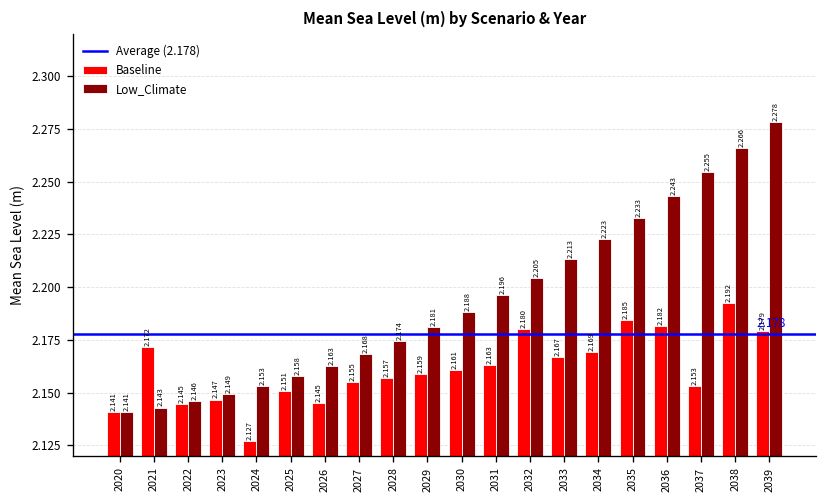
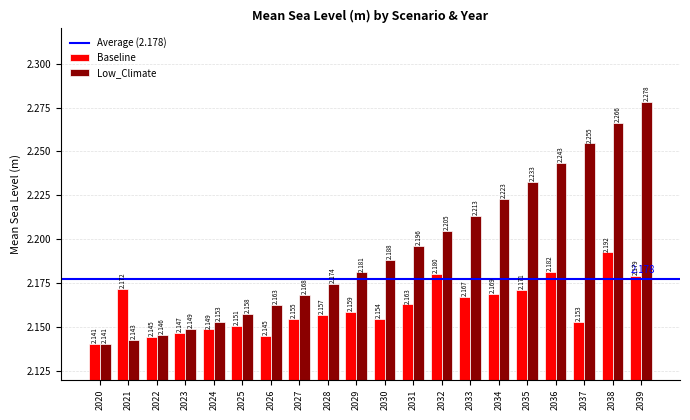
Baseline, 2024: 2.127 -> 2.149
Baseline, 2030: 2.161 -> 2.154
Baseline, 2035: 2.185 -> 2.171
